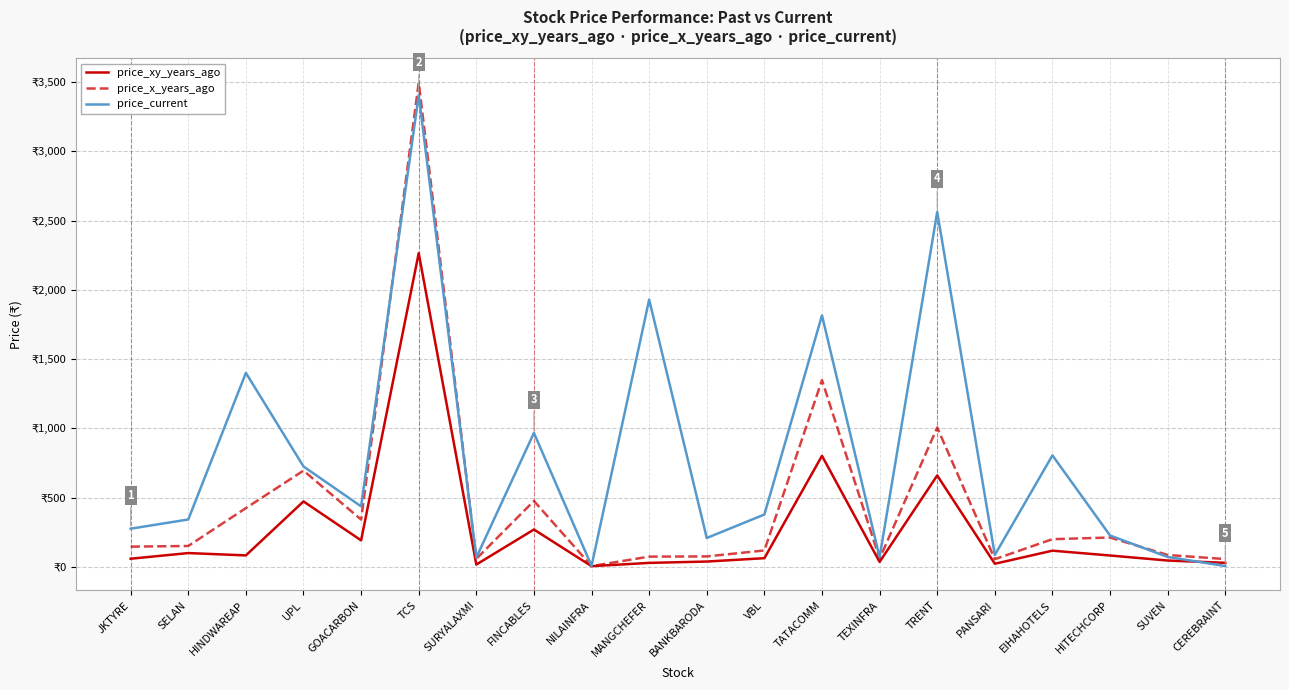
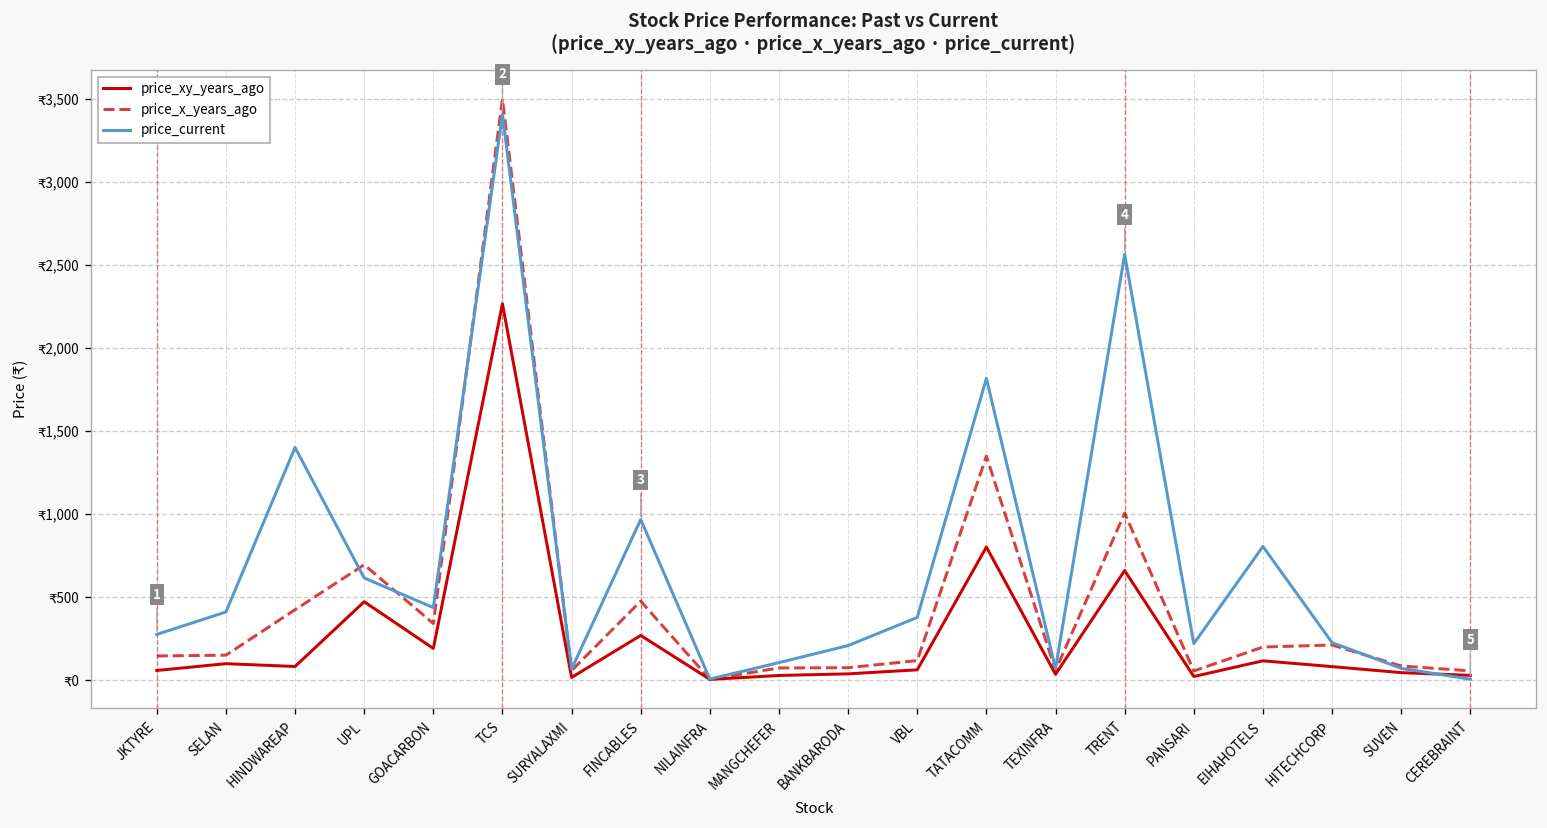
price_current, SELAN: ₹340 -> ₹410
price_current, UPL: ₹720 -> ₹620
price_current, MANGCHEFER: ₹1,930 -> ₹110
price_current, PANSARI: ₹90 -> ₹220
